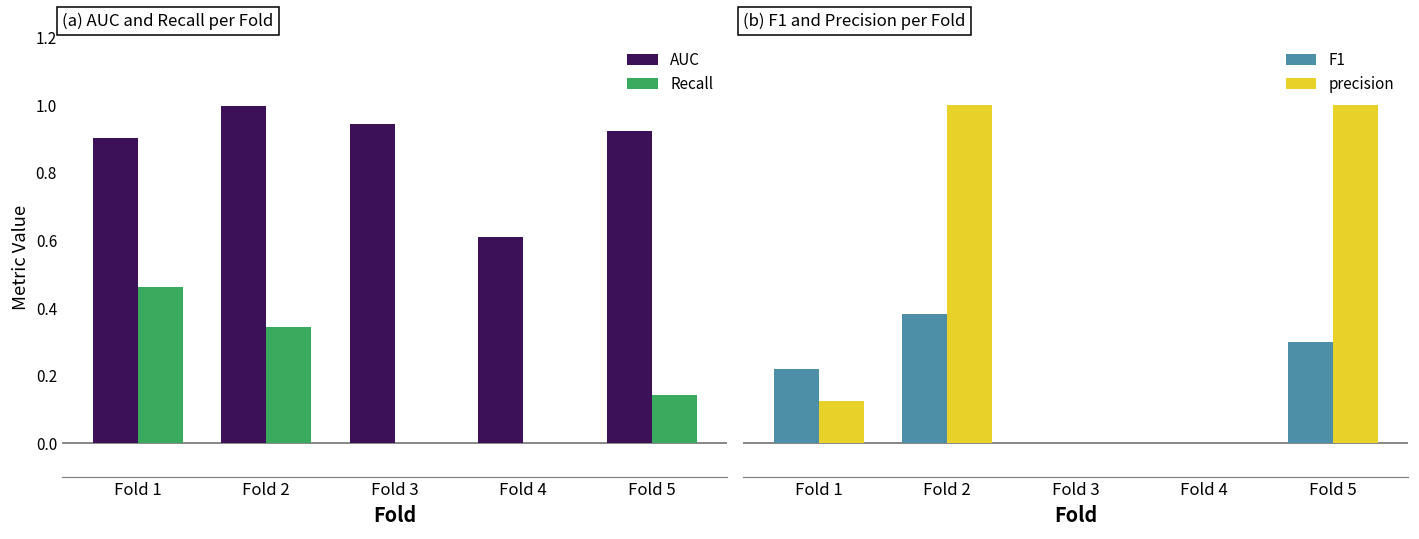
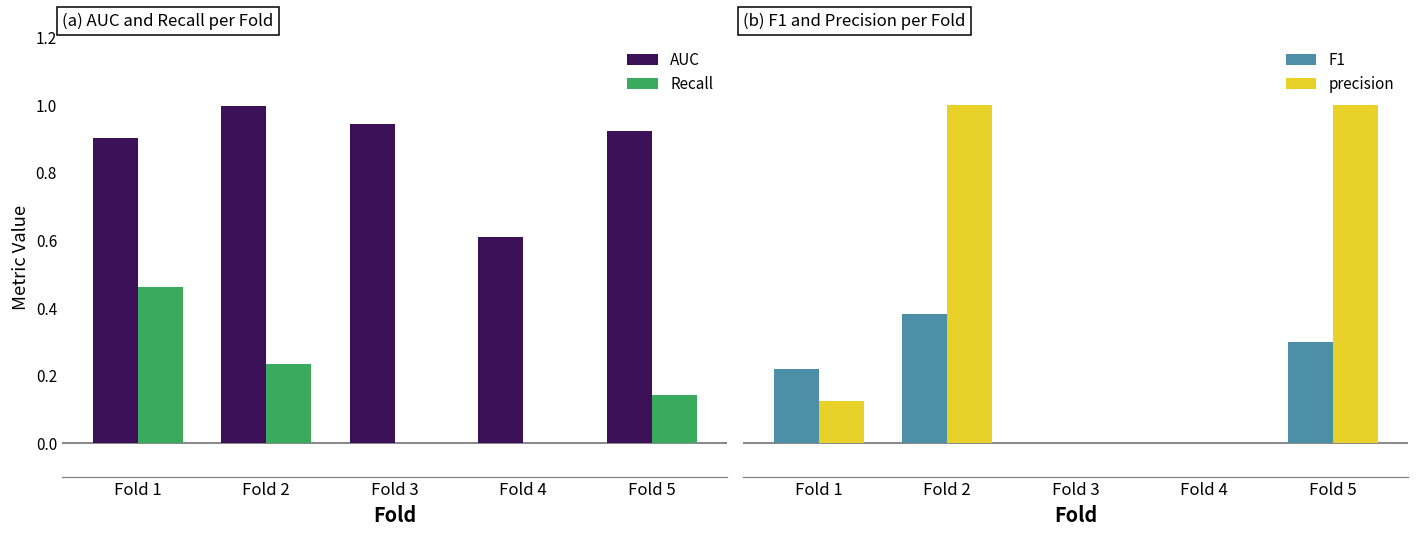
(a) AUC and Recall per Fold, Recall, Fold 2: 0.34 -> 0.24
